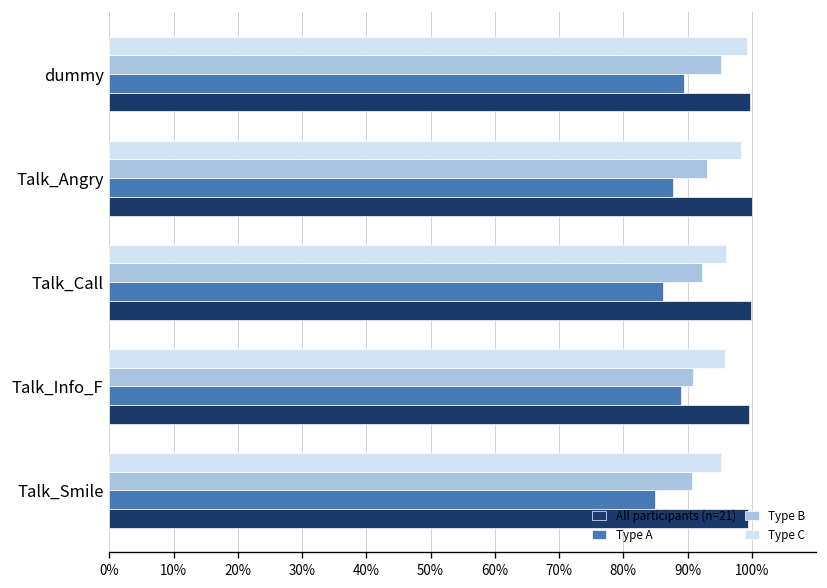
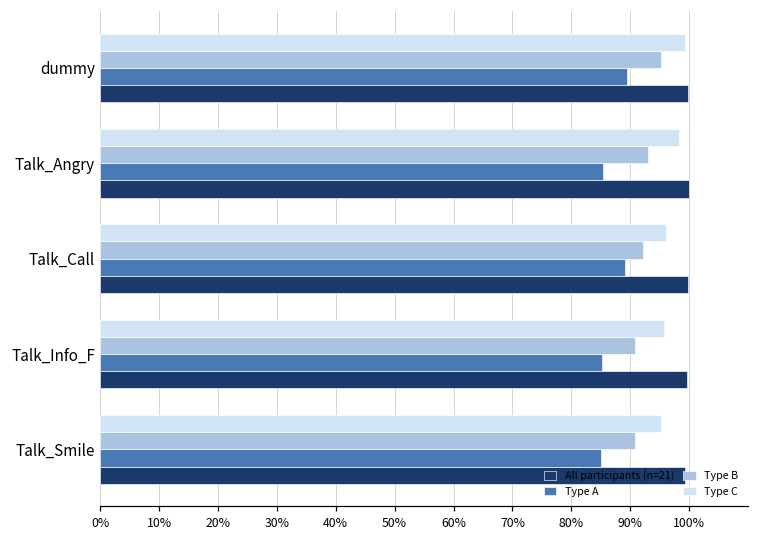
Type A, Talk_Angry: 88% -> 85%
Type A, Talk_Call: 86% -> 89%
Type A, Talk_Info_F: 89% -> 85%
